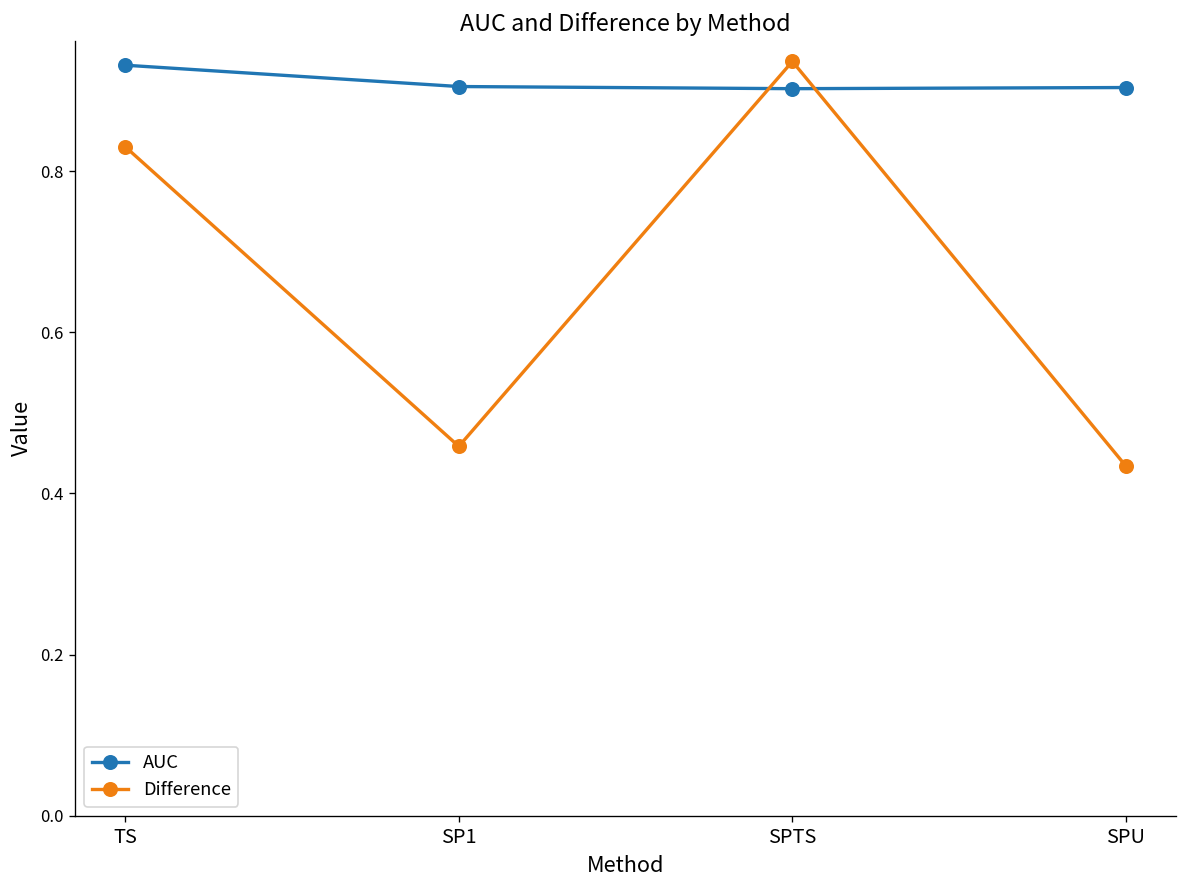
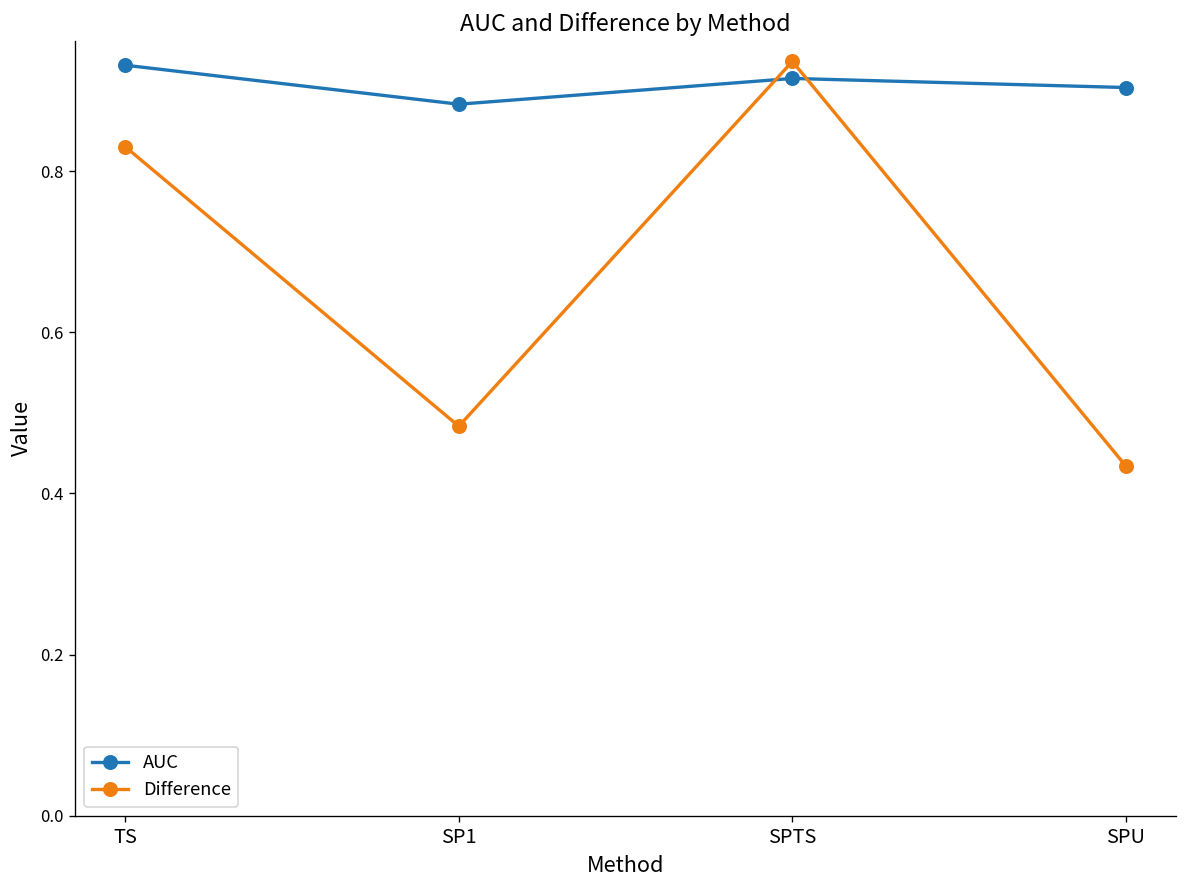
AUC, SP1: 0.91 -> 0.88
Difference, SP1: 0.46 -> 0.48
AUC, SPTS: 0.90 -> 0.92
